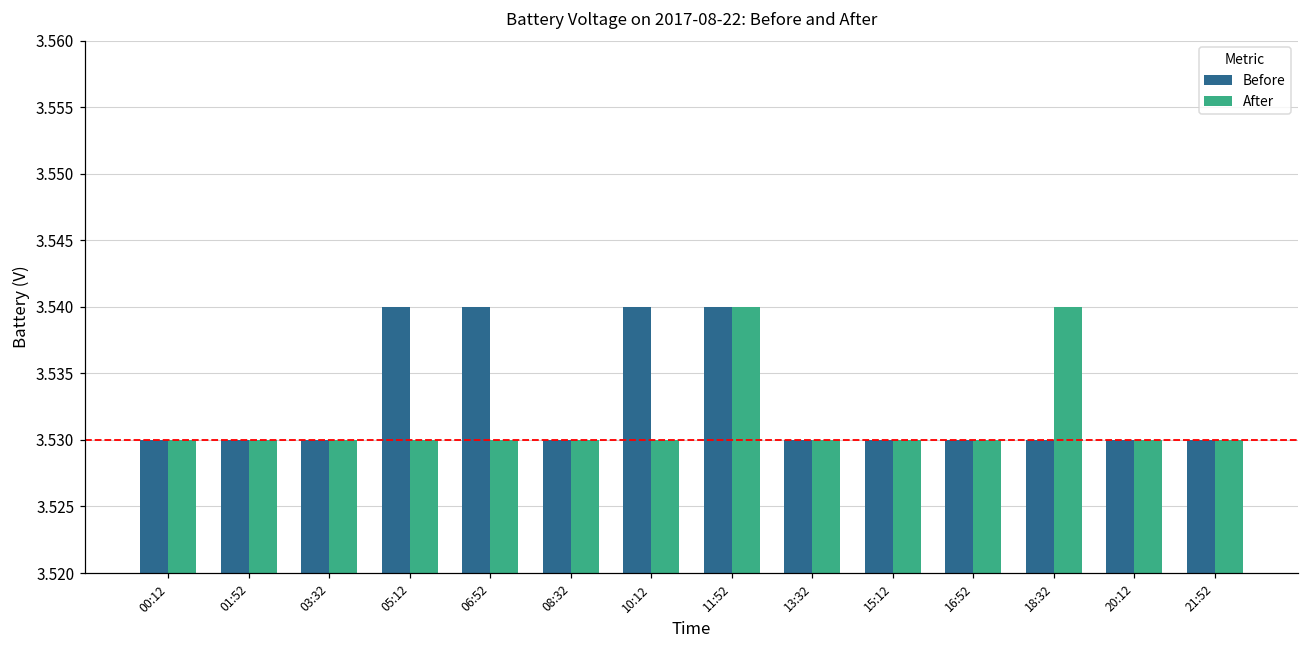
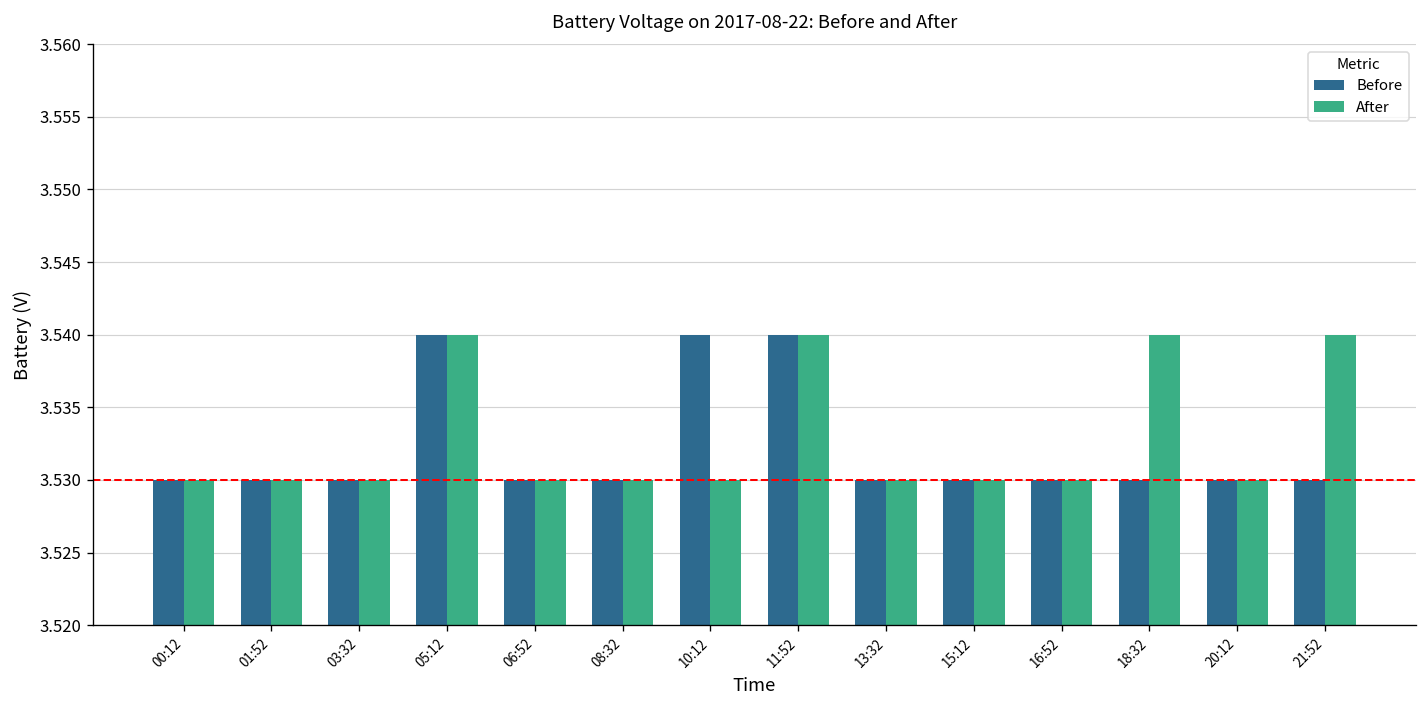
After, 05:12: 3.53 -> 3.54
Before, 06:52: 3.54 -> 3.53
After, 21:52: 3.53 -> 3.54
